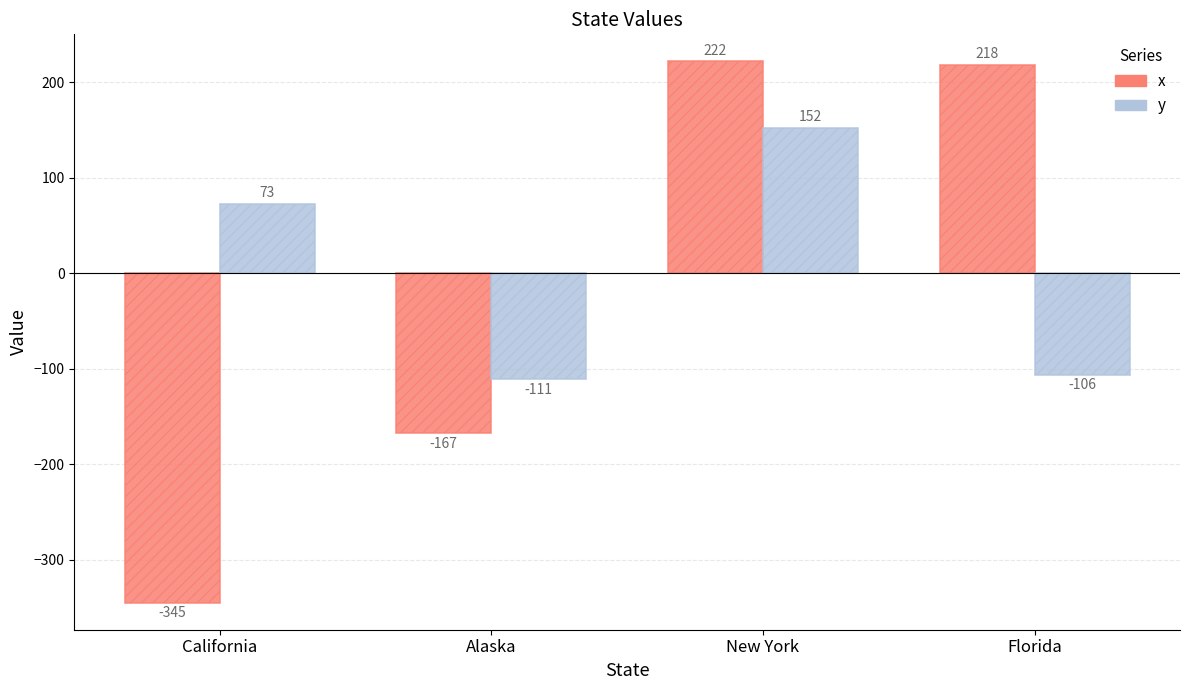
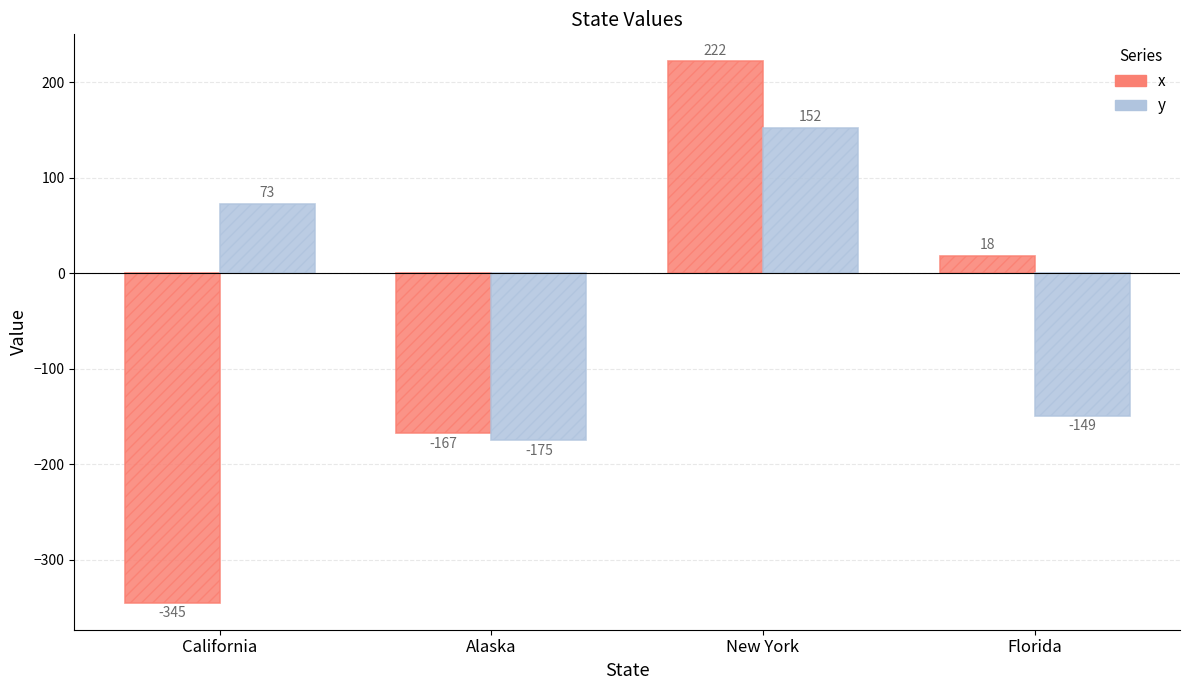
y, Alaska: -111 -> -175
x, Florida: 218 -> 18
y, Florida: -106 -> -149
